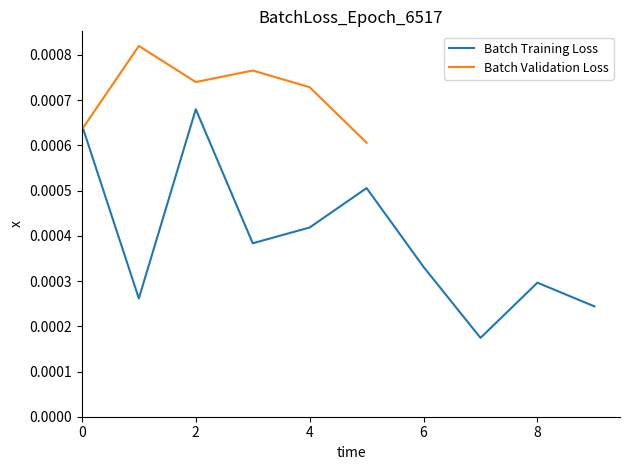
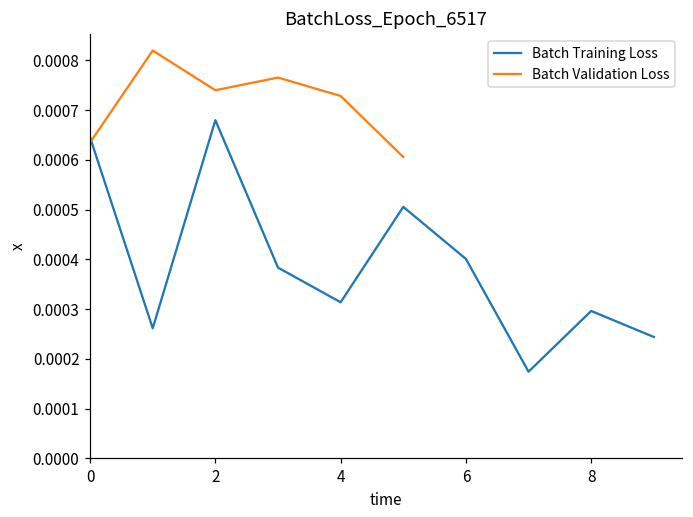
Batch Training Loss, 4: 0.00042 -> 0.00031
Batch Training Loss, 6: 0.00033 -> 0.00040
